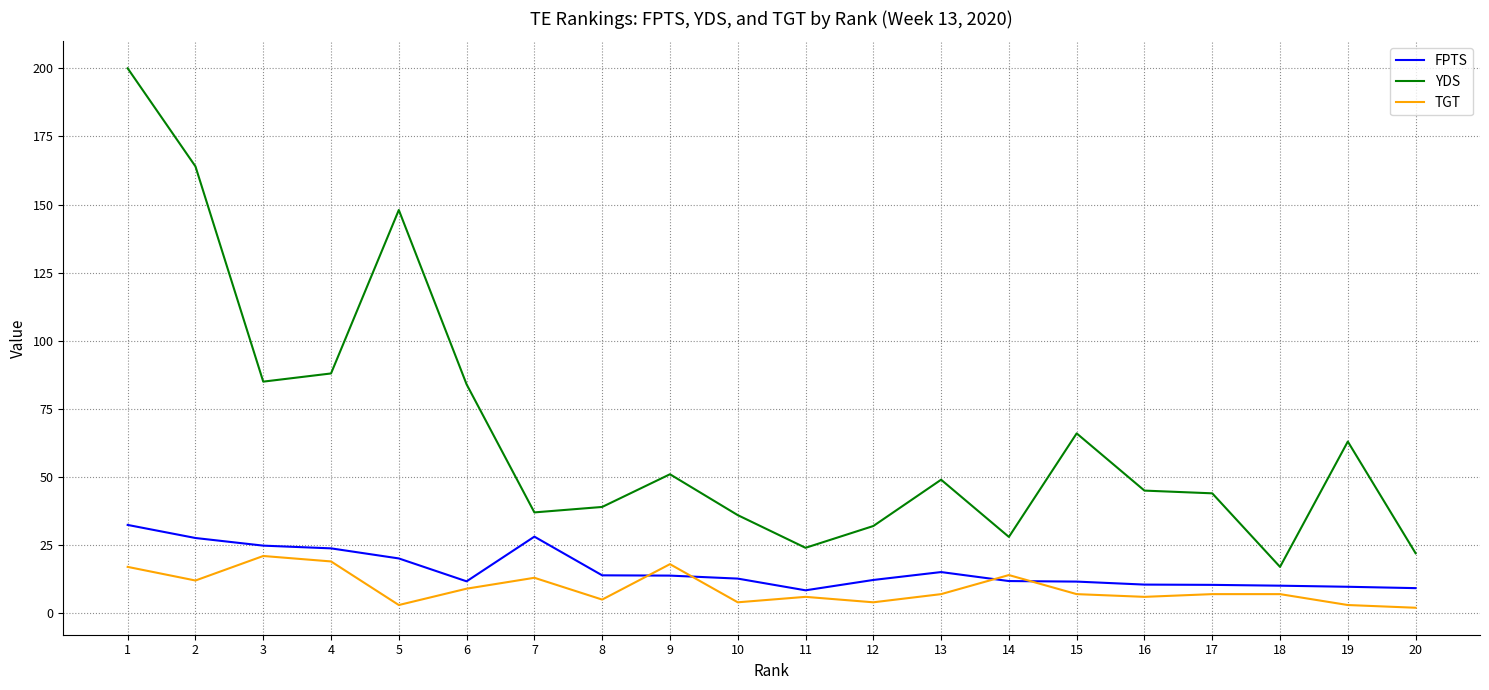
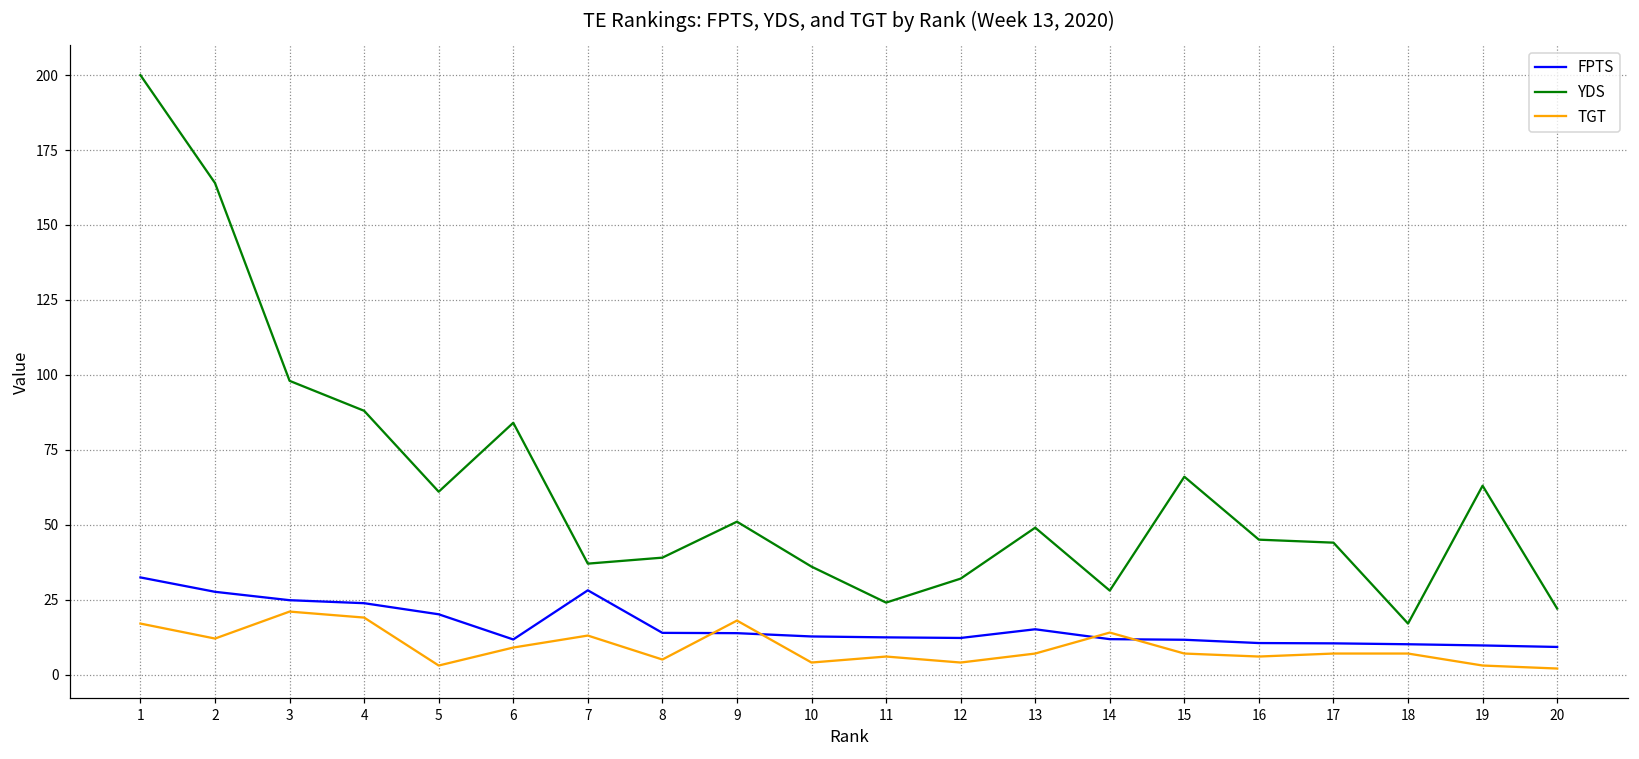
YDS, 3: 85 -> 98
YDS, 5: 148 -> 61
FPTS, 11: 8 -> 12
